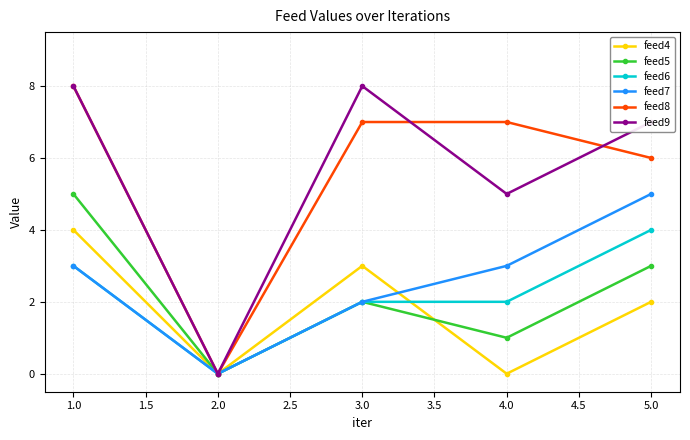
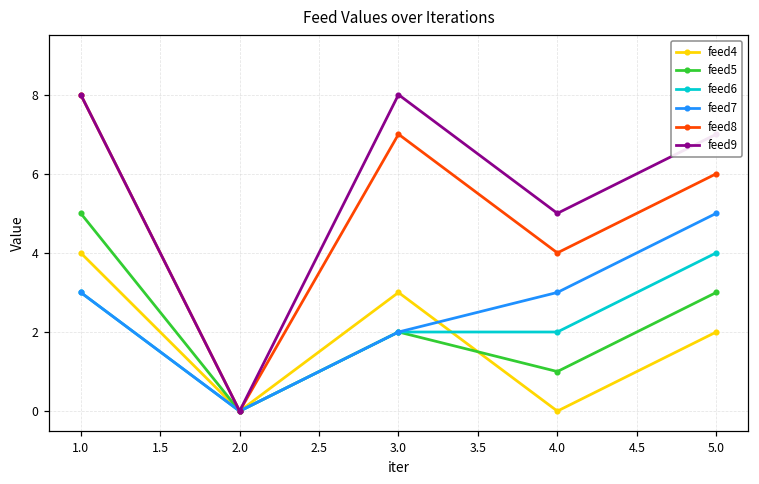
feed8, 4.0: 7 -> 4
